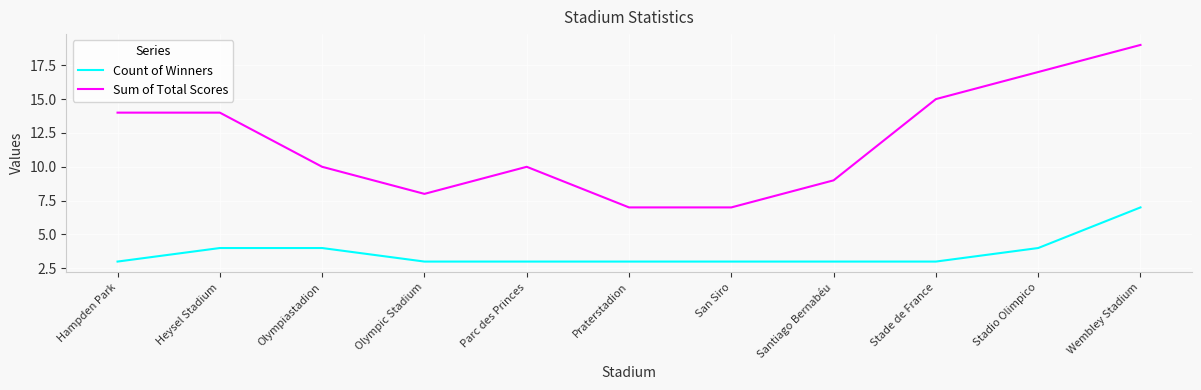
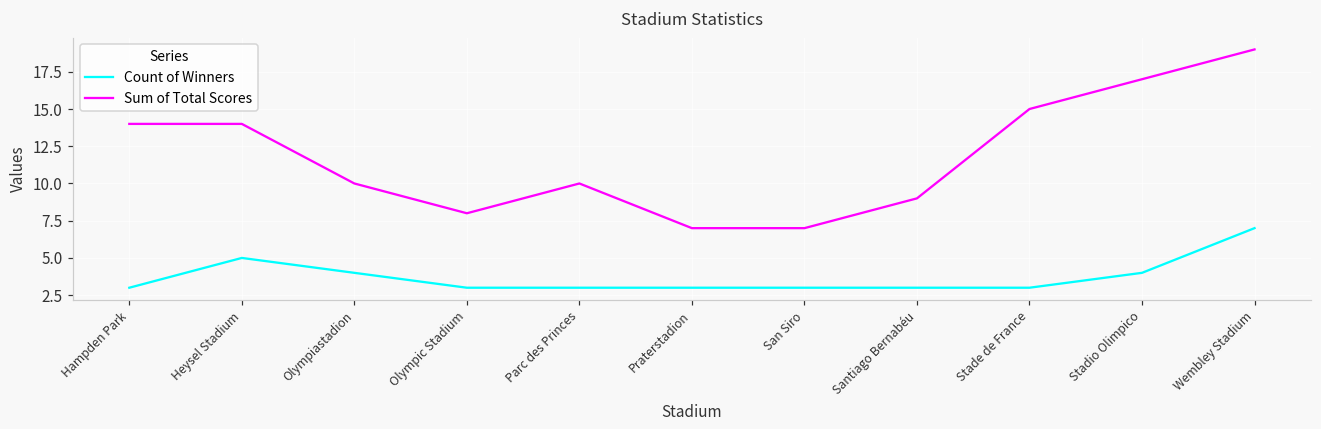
Count of Winners, Heysel Stadium: 4 -> 5
